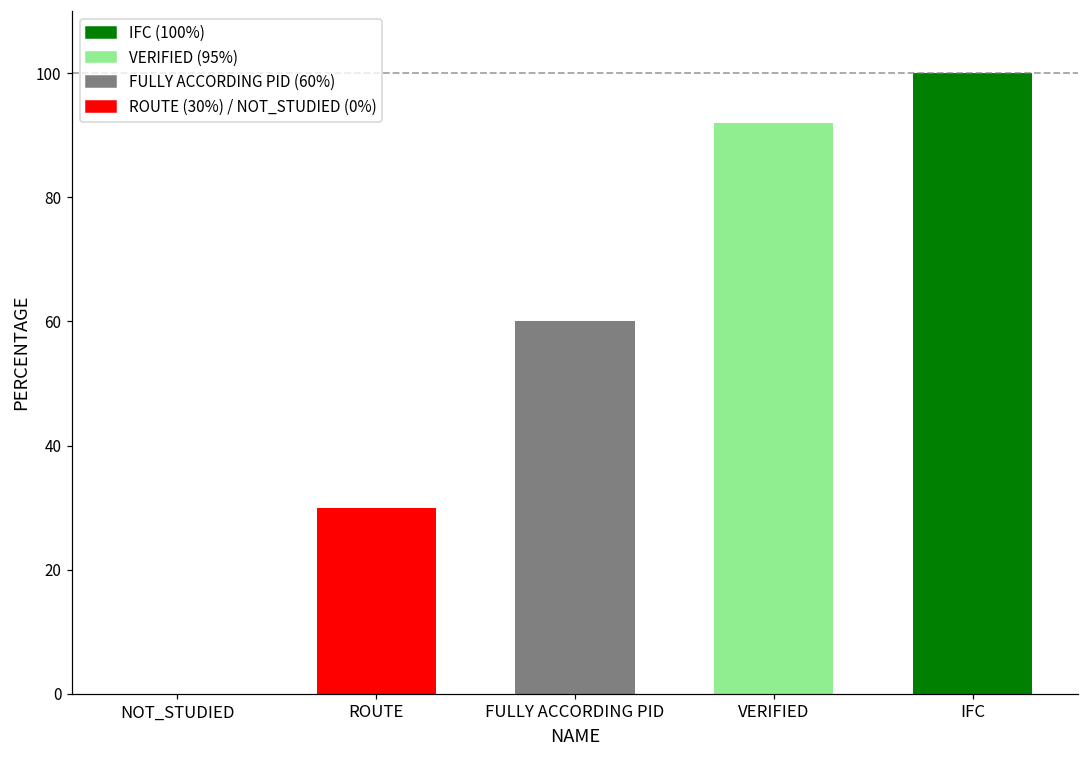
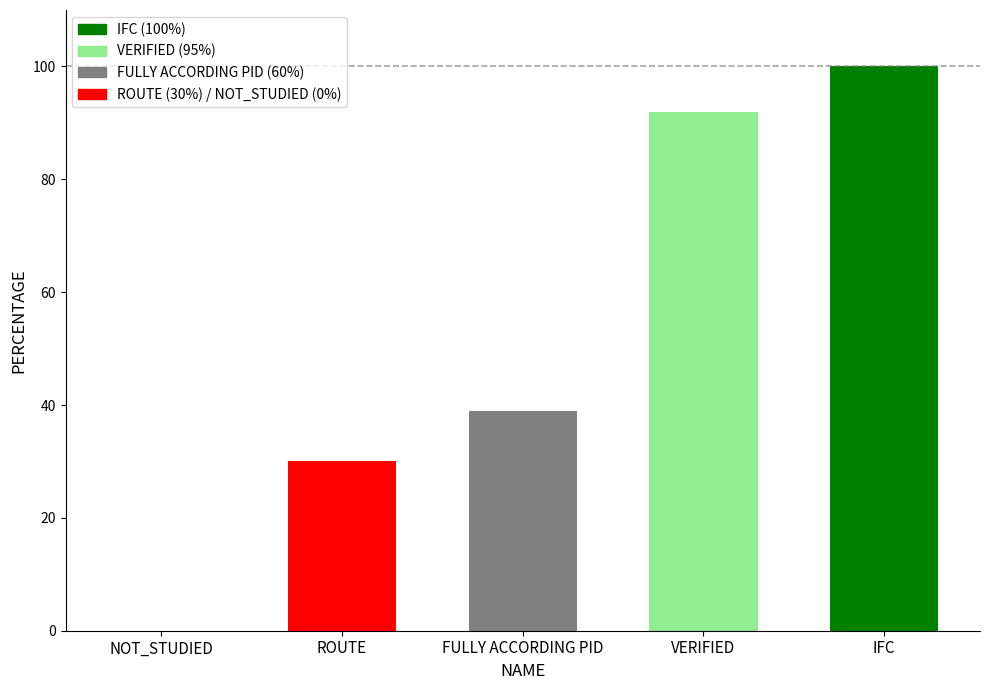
FULLY ACCORDING PID: 60 -> 39
